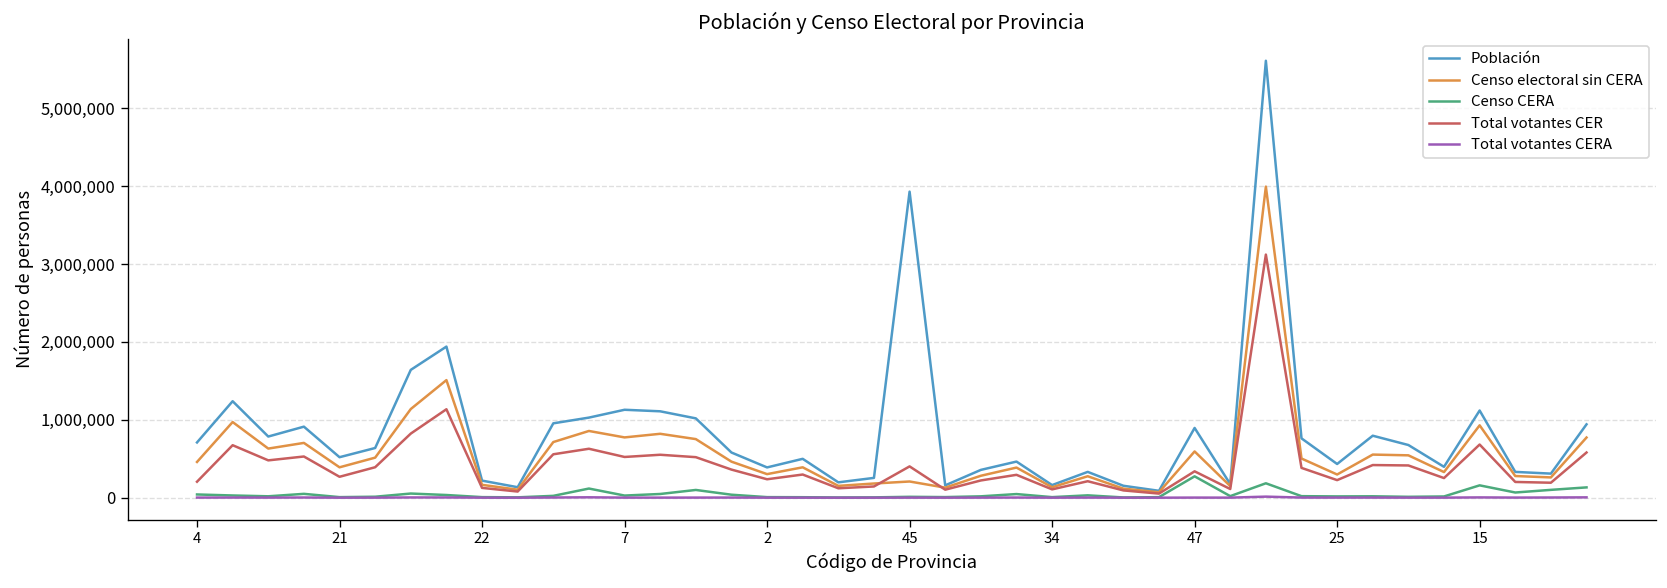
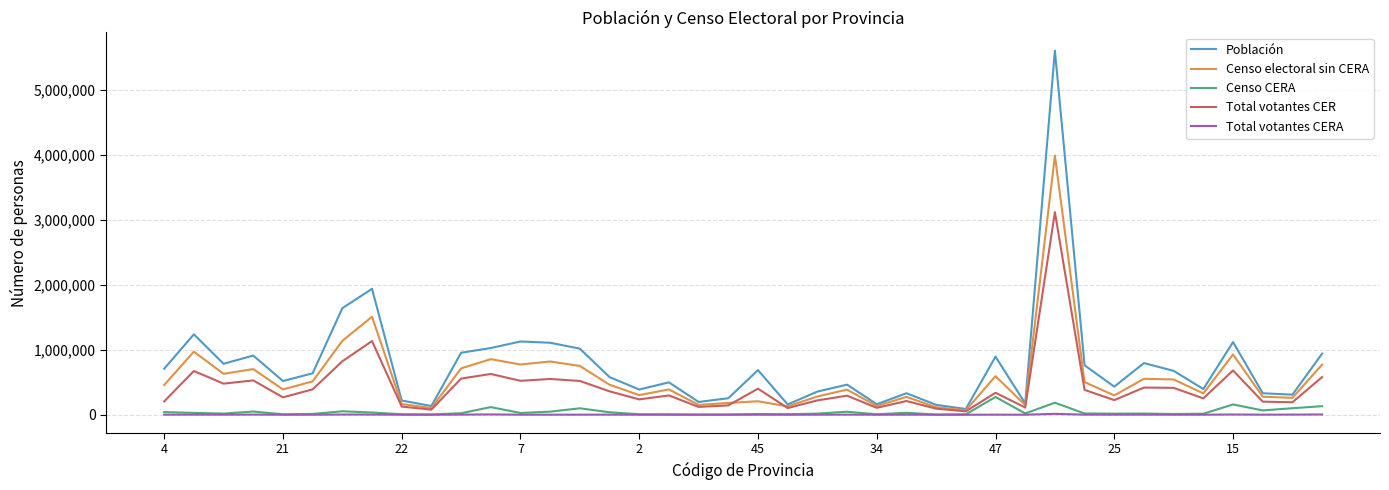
Población, 45: 3,900,000 -> 700,000
